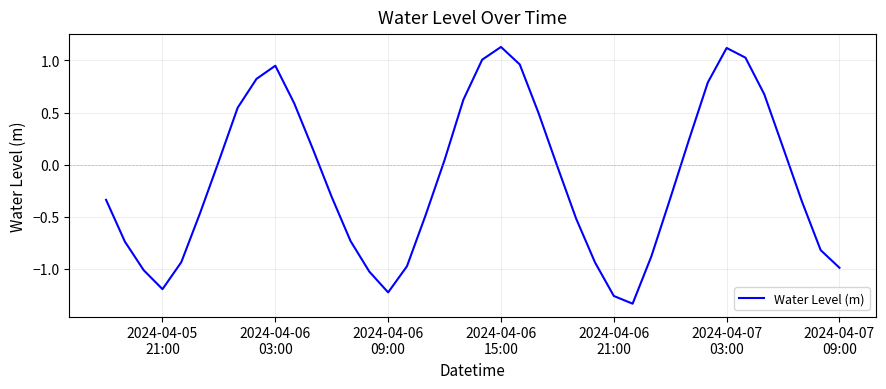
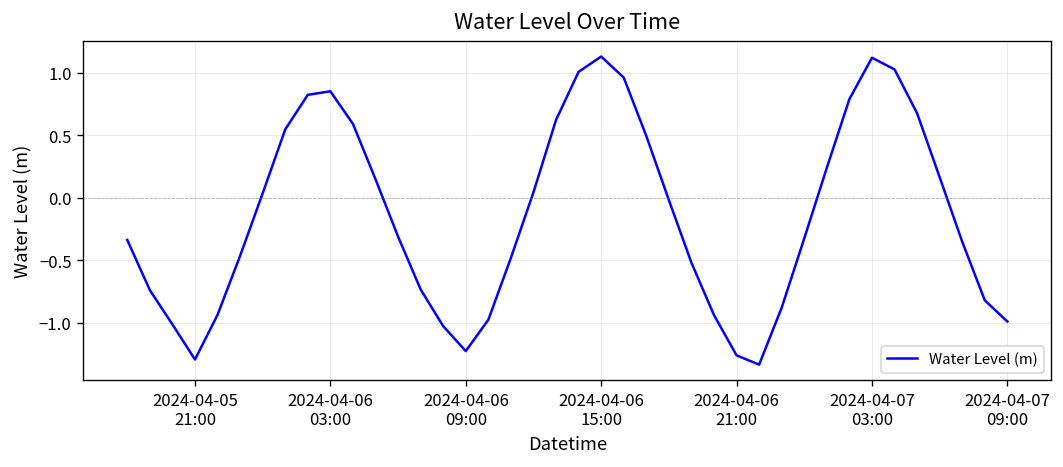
2024-04-05 21:00: -1.20 -> -1.29
2024-04-06 03:00: 0.95 -> 0.85
